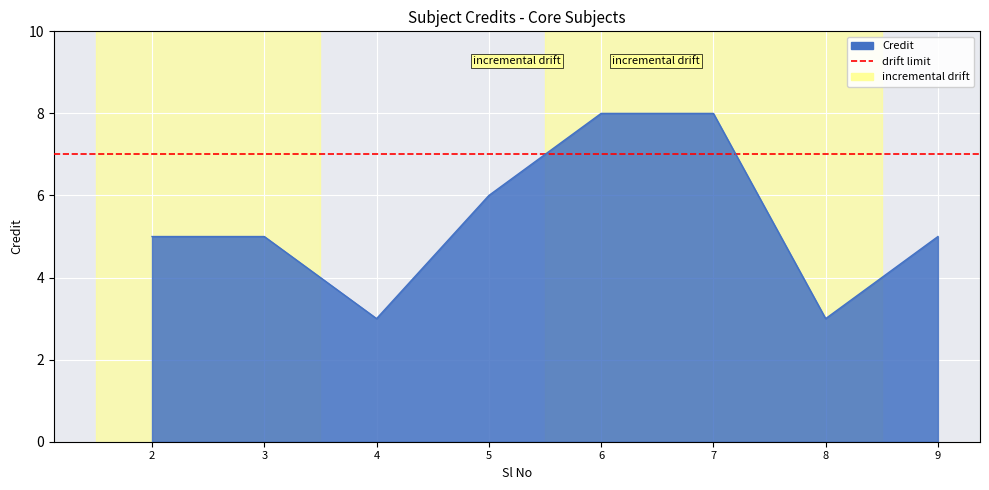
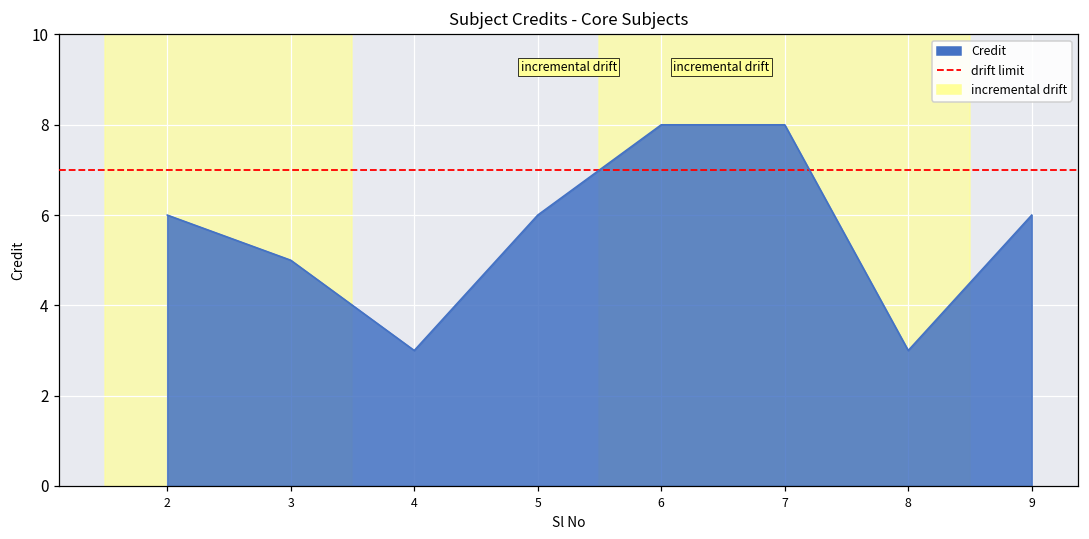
2: 5 -> 6
9: 5 -> 6
